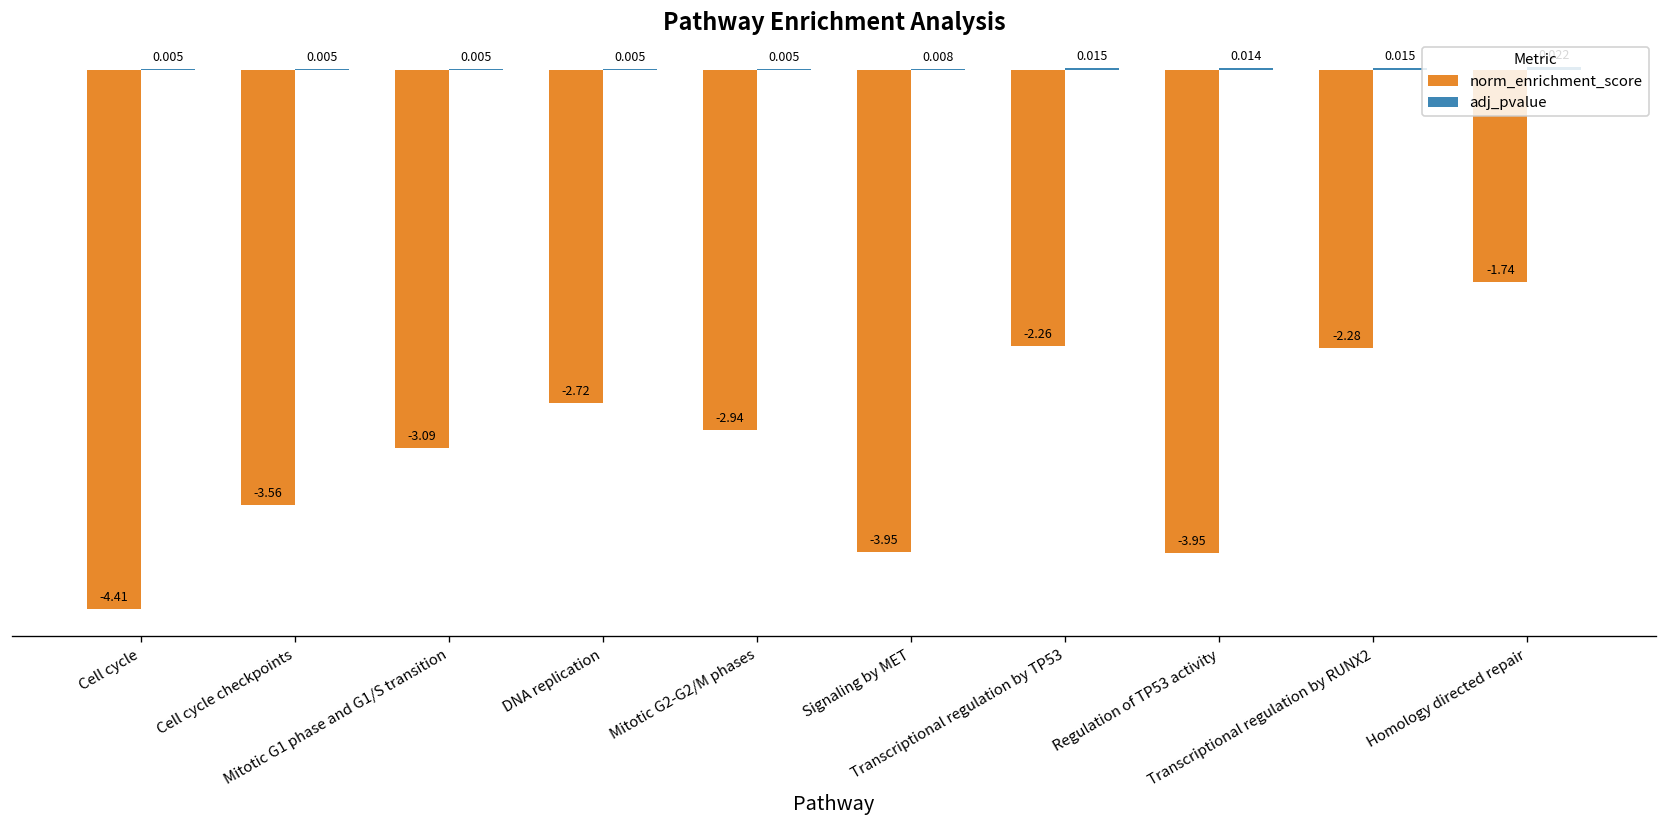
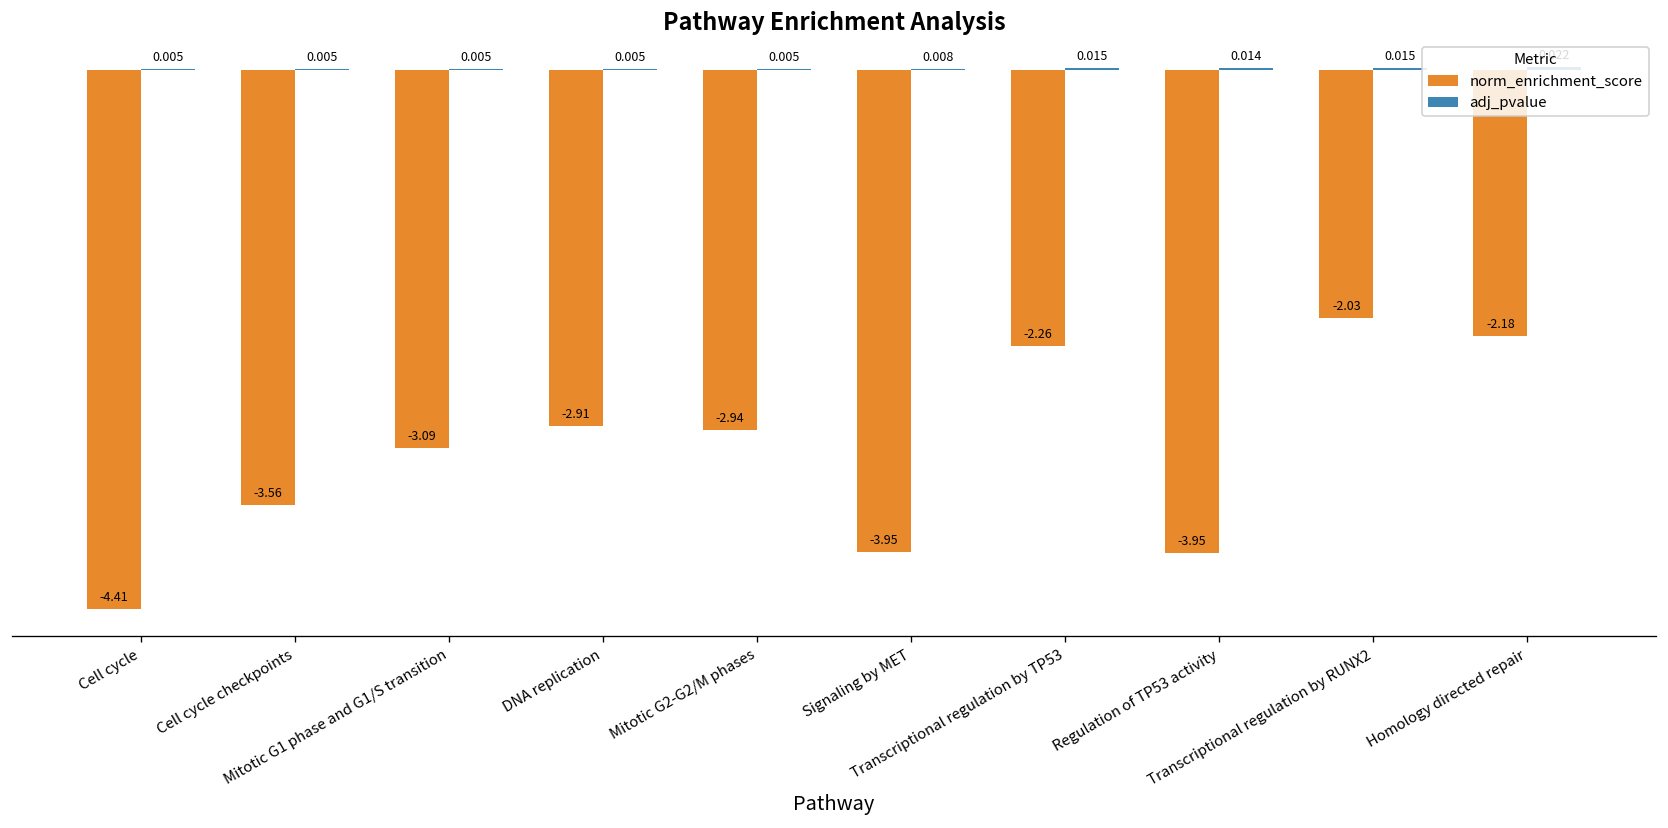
norm_enrichment_score, DNA replication: -2.72 -> -2.91
norm_enrichment_score, Transcriptional regulation by RUNX2: -2.28 -> -2.03
norm_enrichment_score, Homology directed repair: -1.74 -> -2.18
